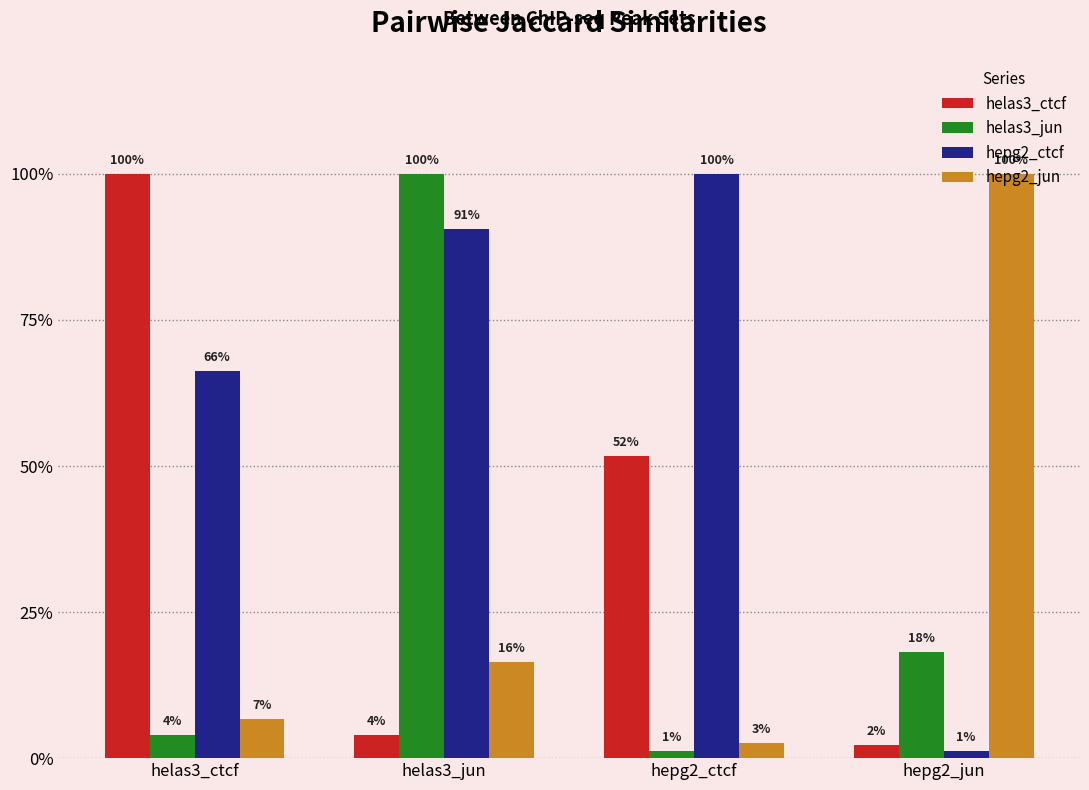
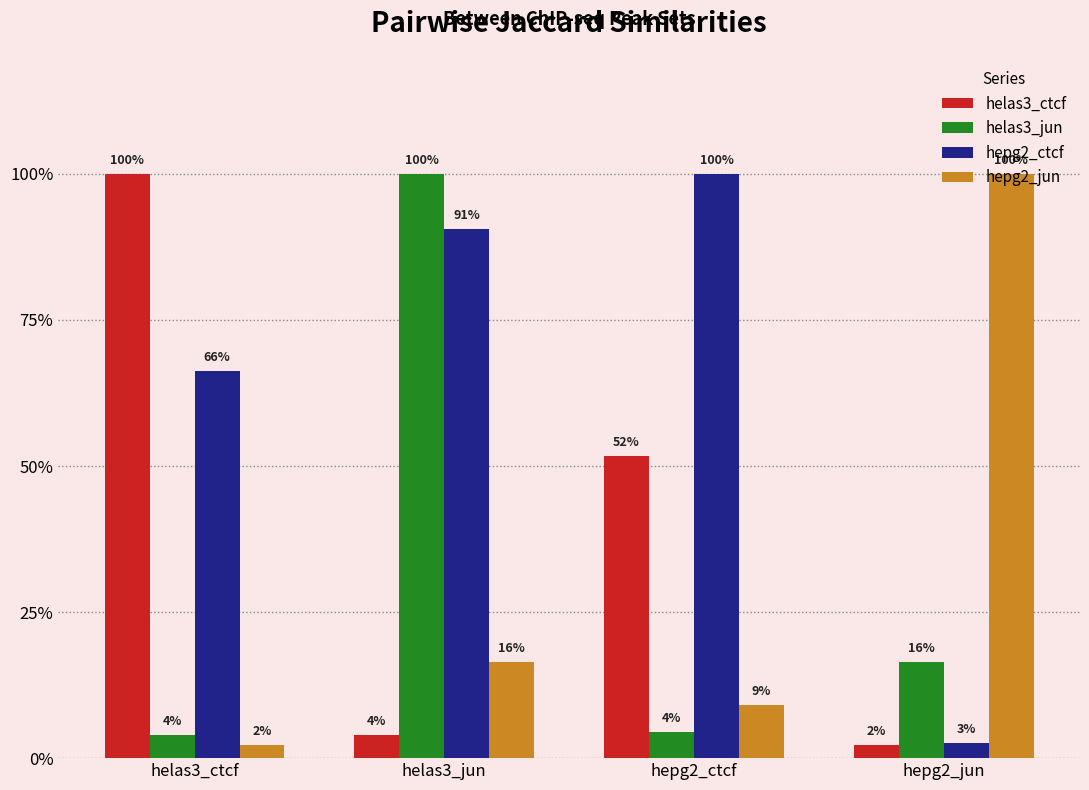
hepg2_jun, helas3_ctcf: 7% -> 2%
helas3_jun, hepg2_ctcf: 1% -> 4%
hepg2_jun, hepg2_ctcf: 3% -> 9%
helas3_jun, hepg2_jun: 18% -> 16%
hepg2_ctcf, hepg2_jun: 1% -> 3%
